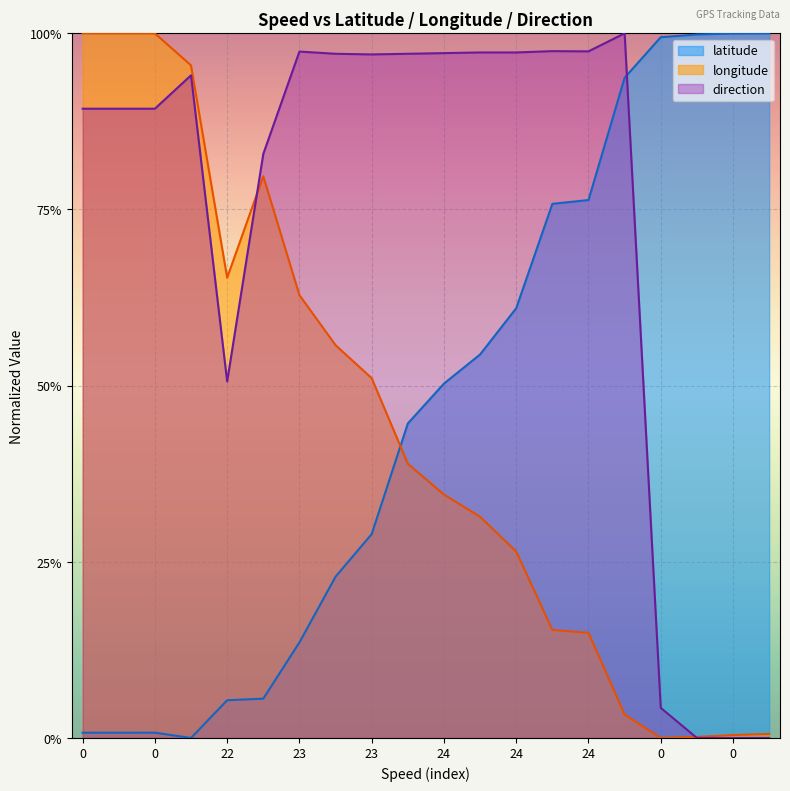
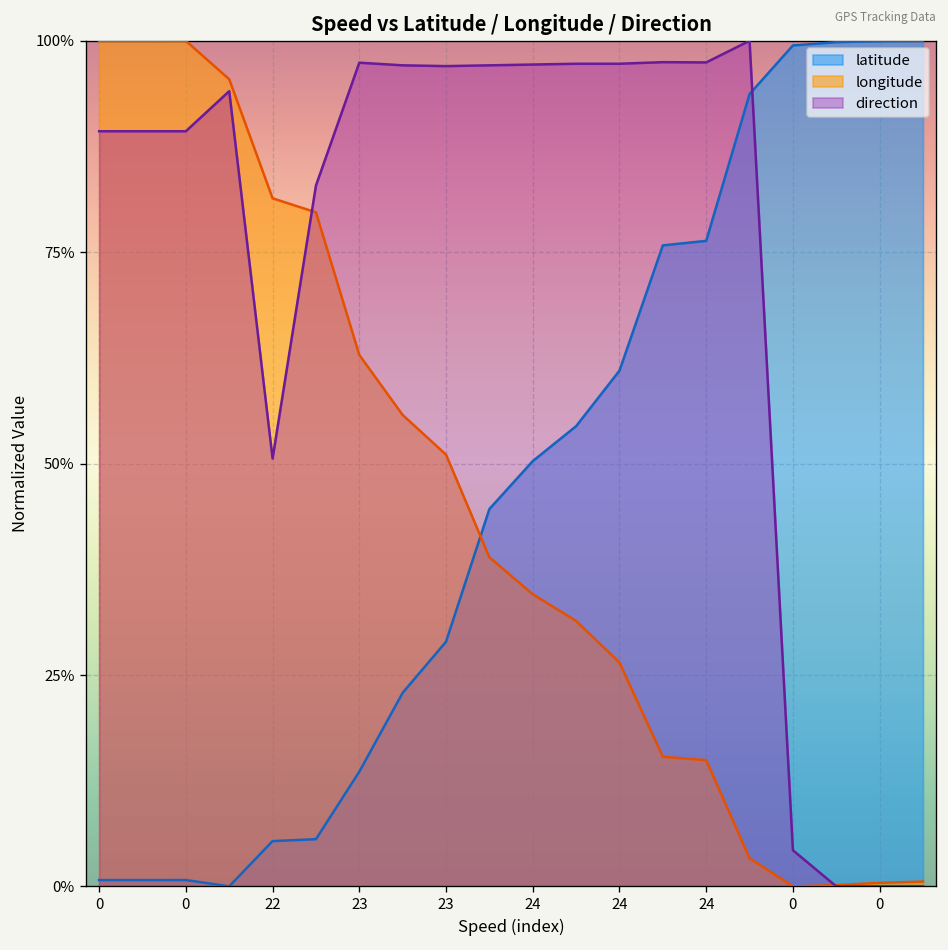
longitude, 22: 65% -> 81%
